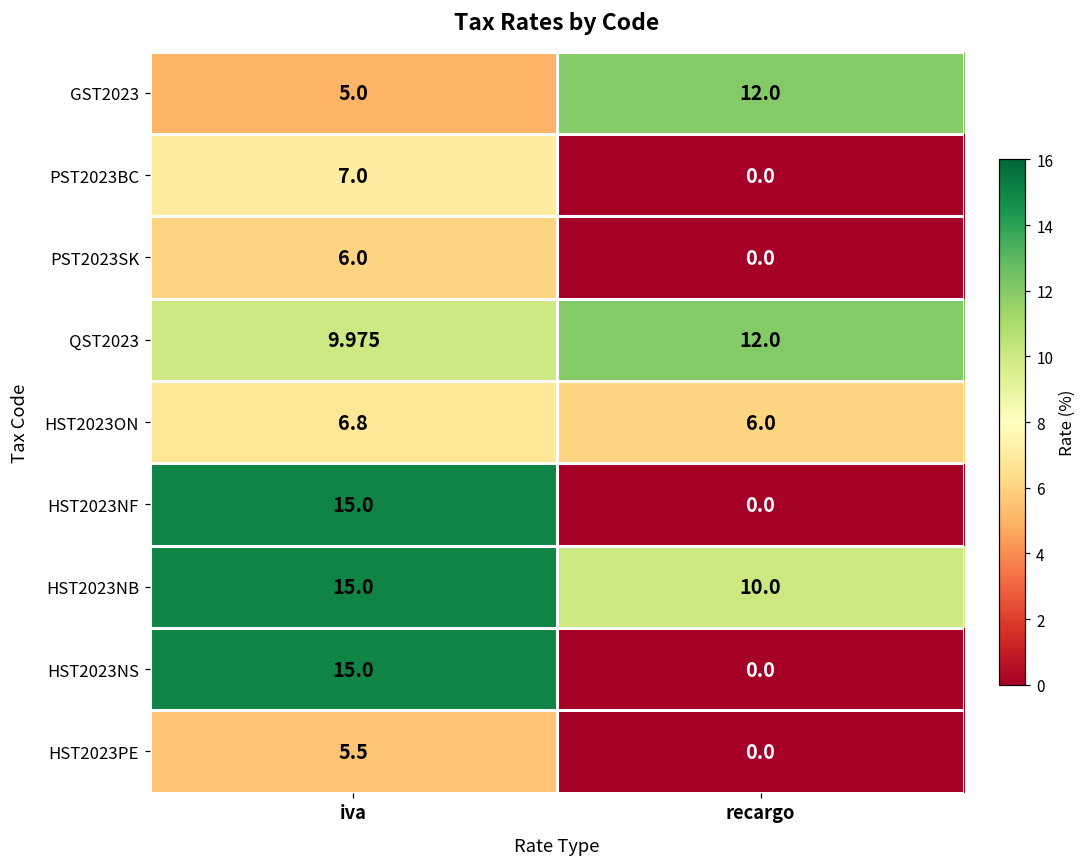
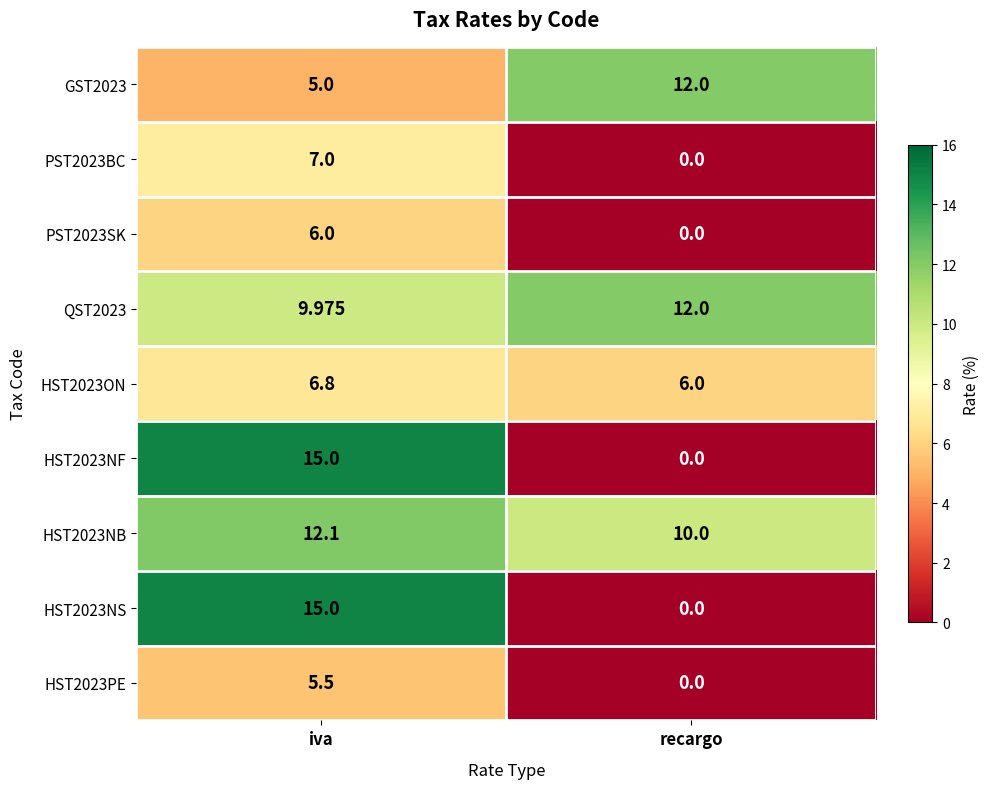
HST2023NB, iva: 15.0 -> 12.1
